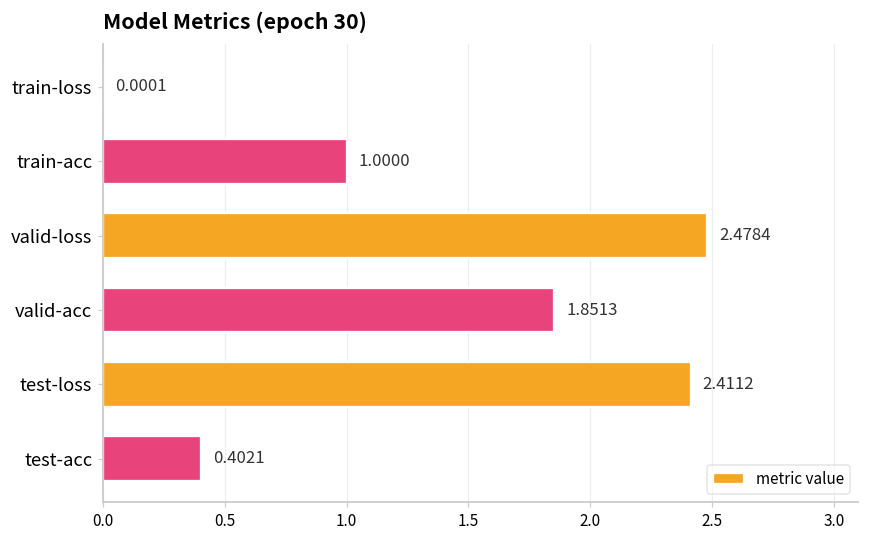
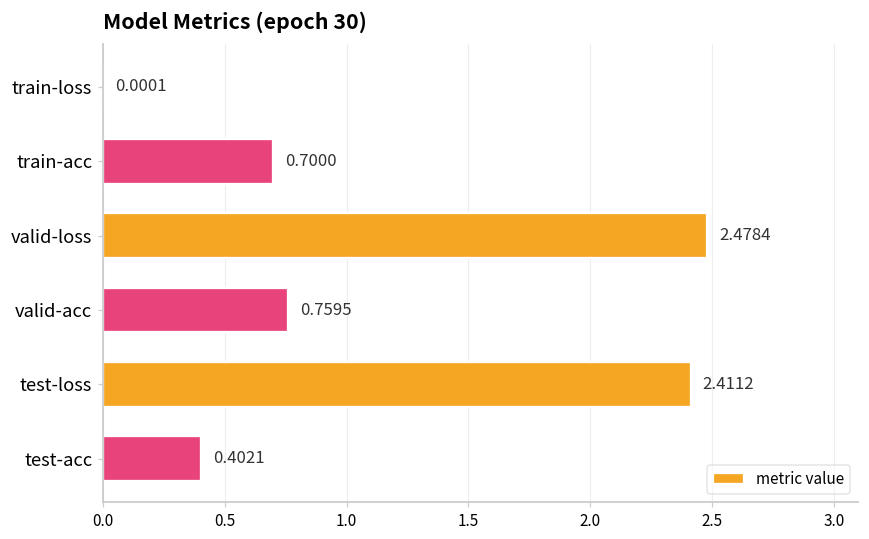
train-acc: 1.0000 -> 0.7000
valid-acc: 1.8513 -> 0.7595
